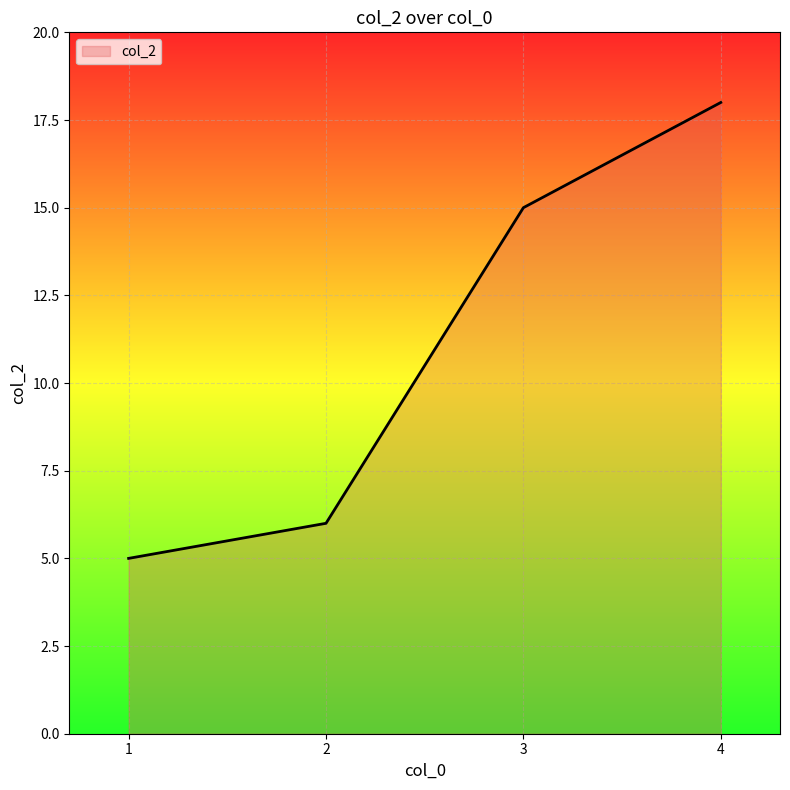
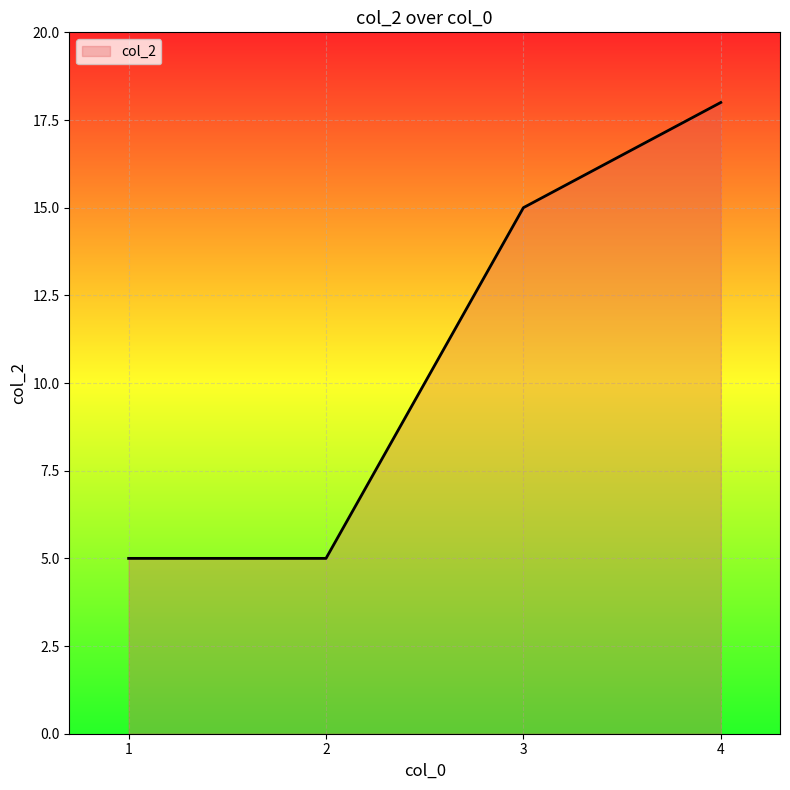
2: 6 -> 5
